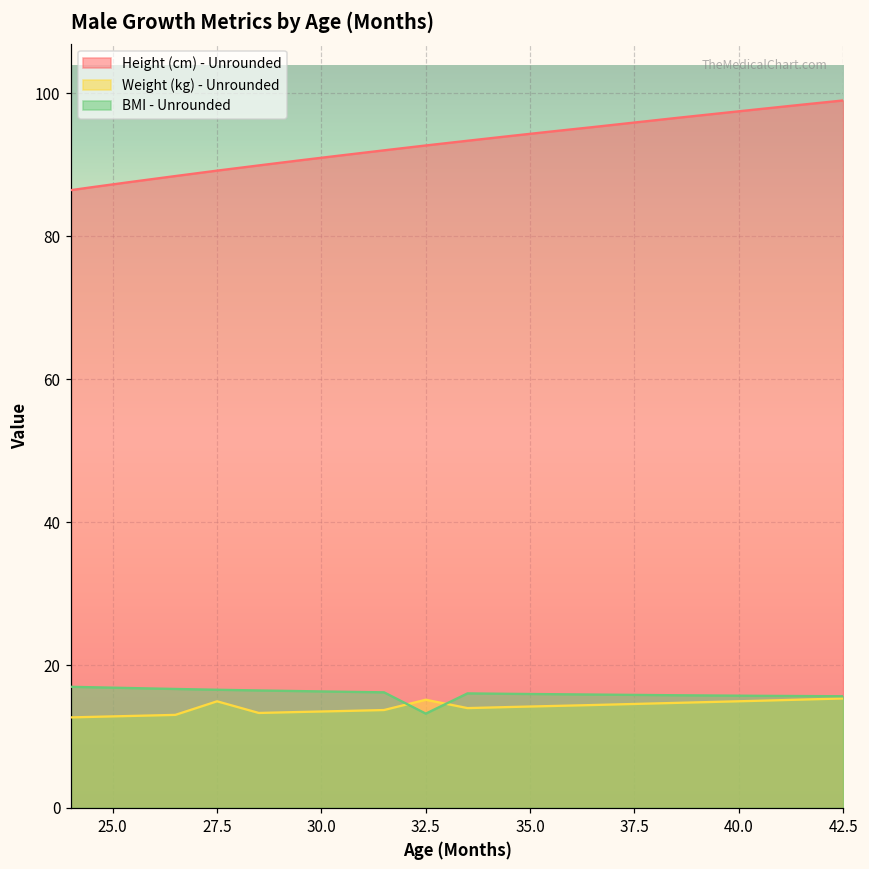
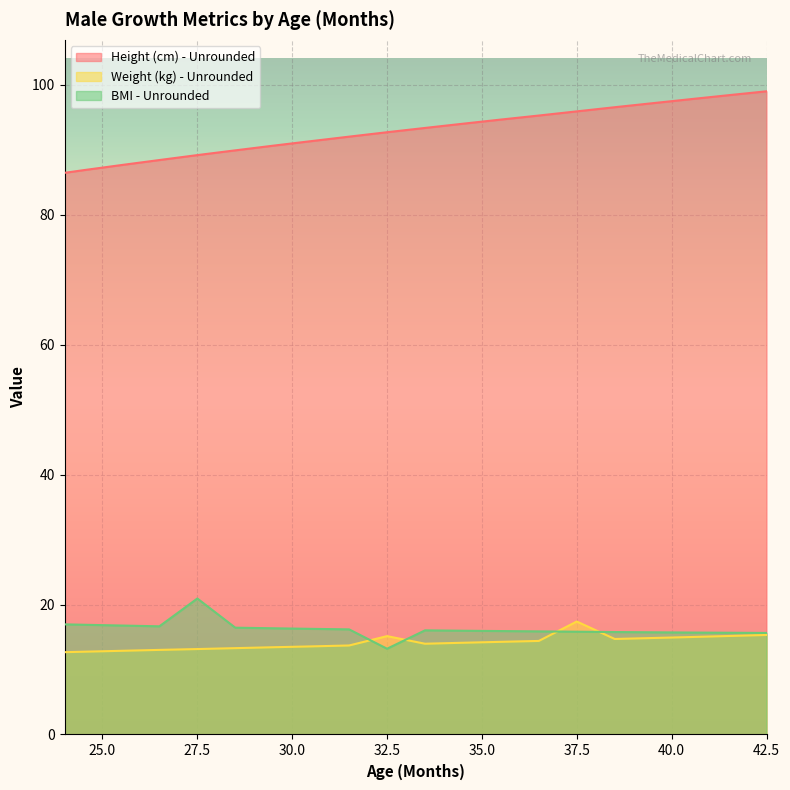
Weight (kg) - Unrounded, 27.5: 15 -> 13
BMI - Unrounded, 27.5: 17 -> 21
Weight (kg) - Unrounded, 37.5: 15 -> 17
